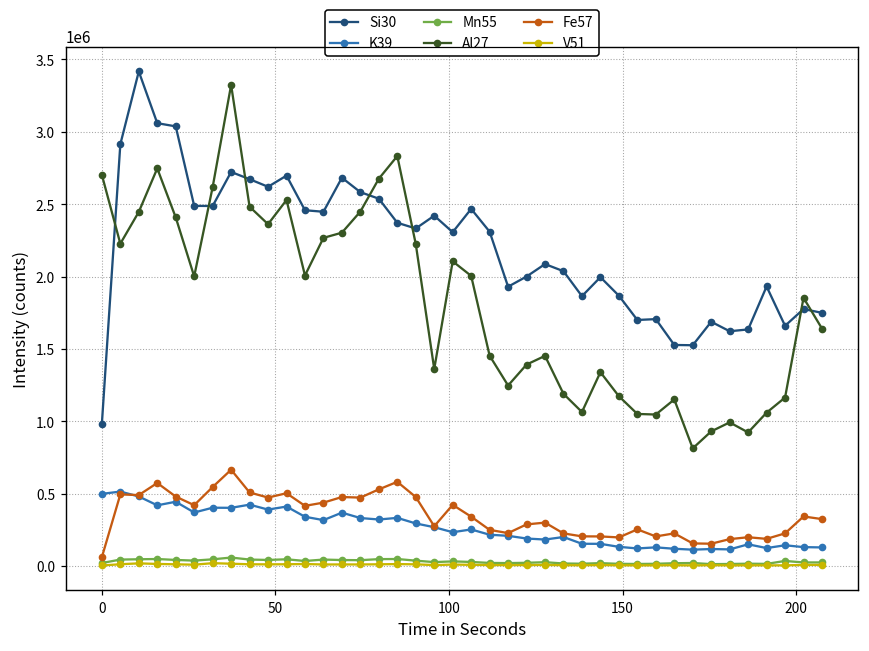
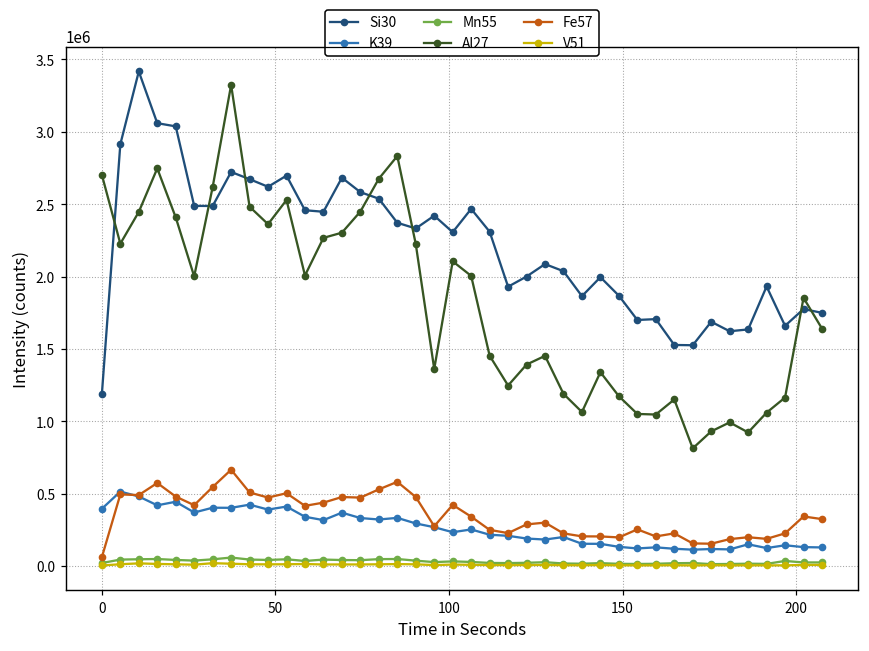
Si30, 0: 980000 -> 1190000
K39, 0: 500000 -> 400000
